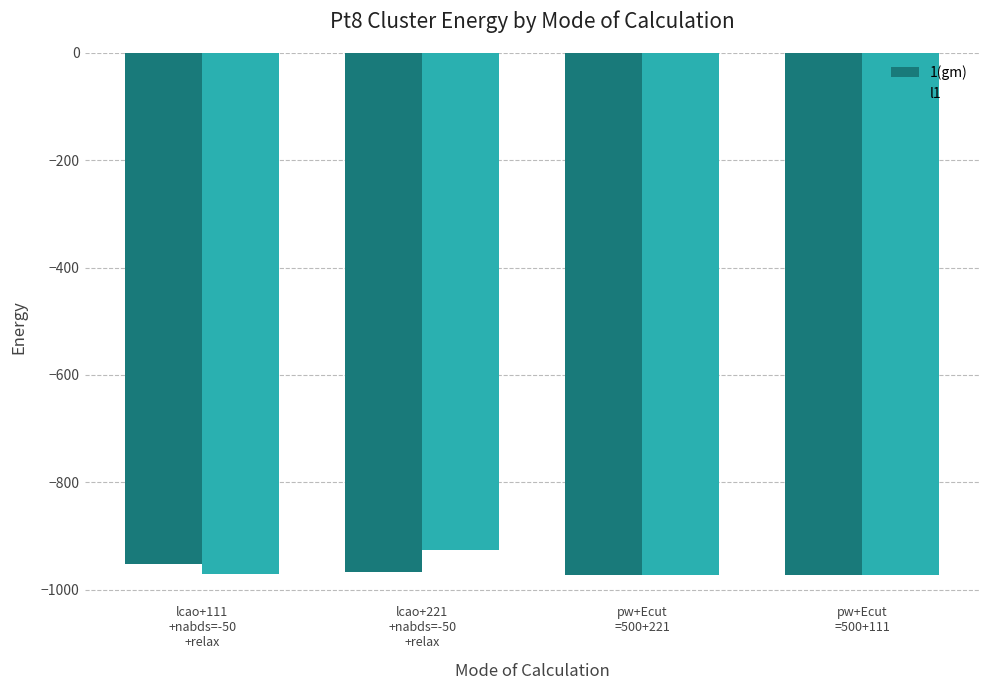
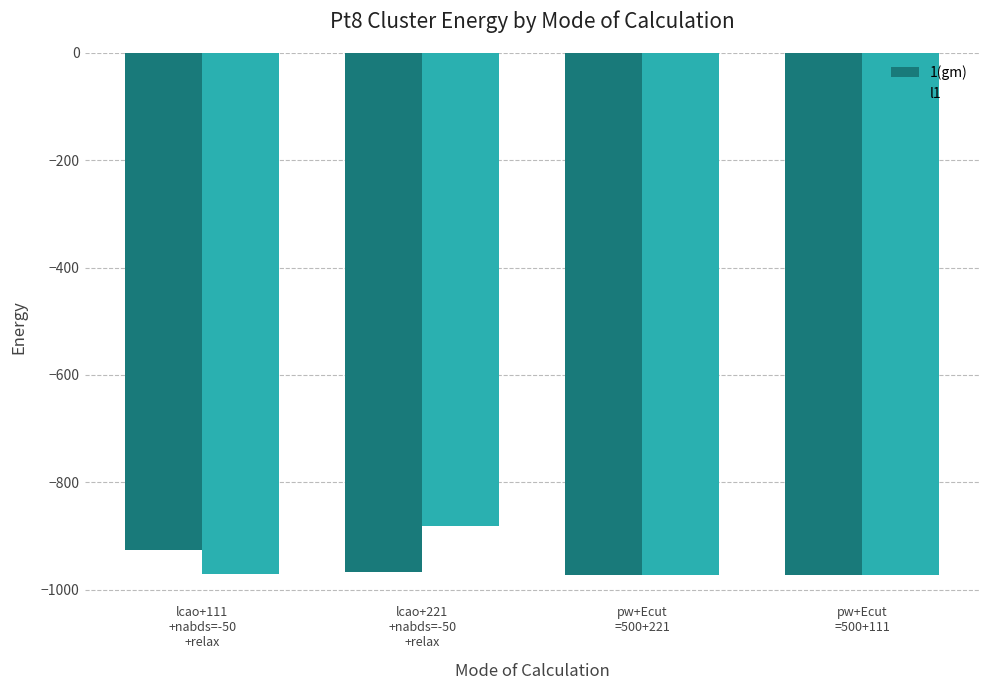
1(gm), lcao+111 +nabds=-50 +relax: -950 -> -930
l1, lcao+221 +nabds=-50 +relax: -930 -> -880
